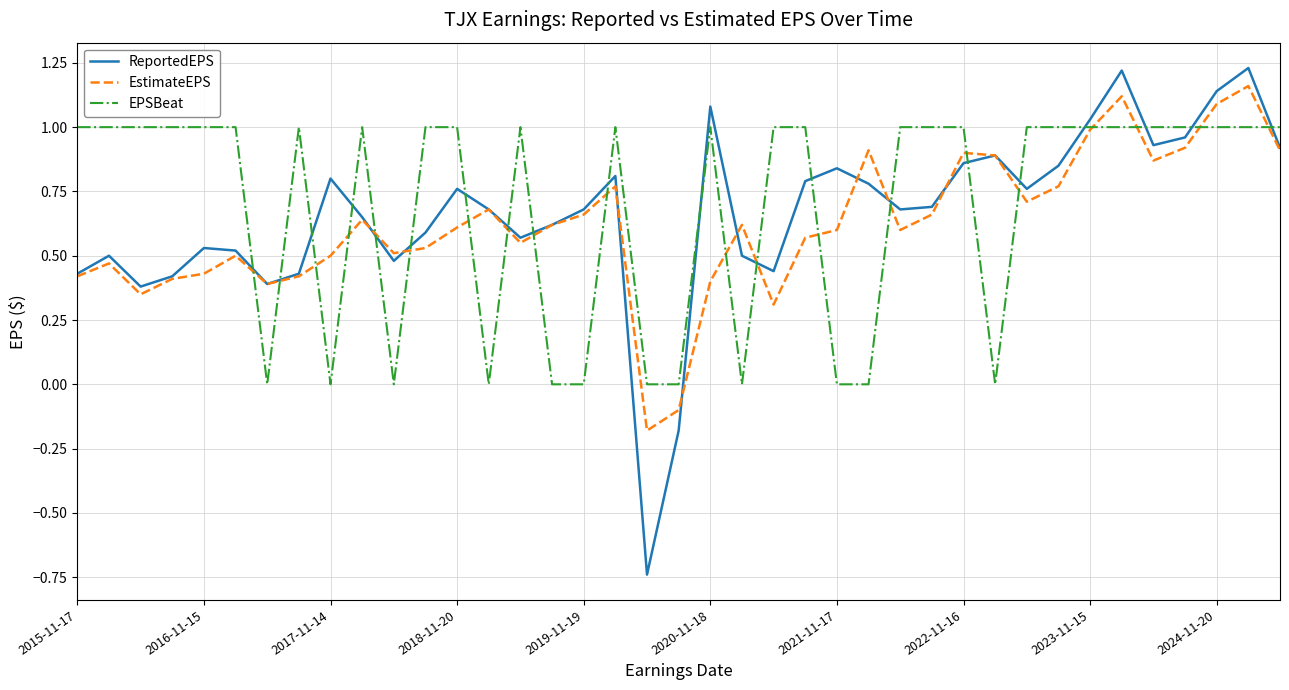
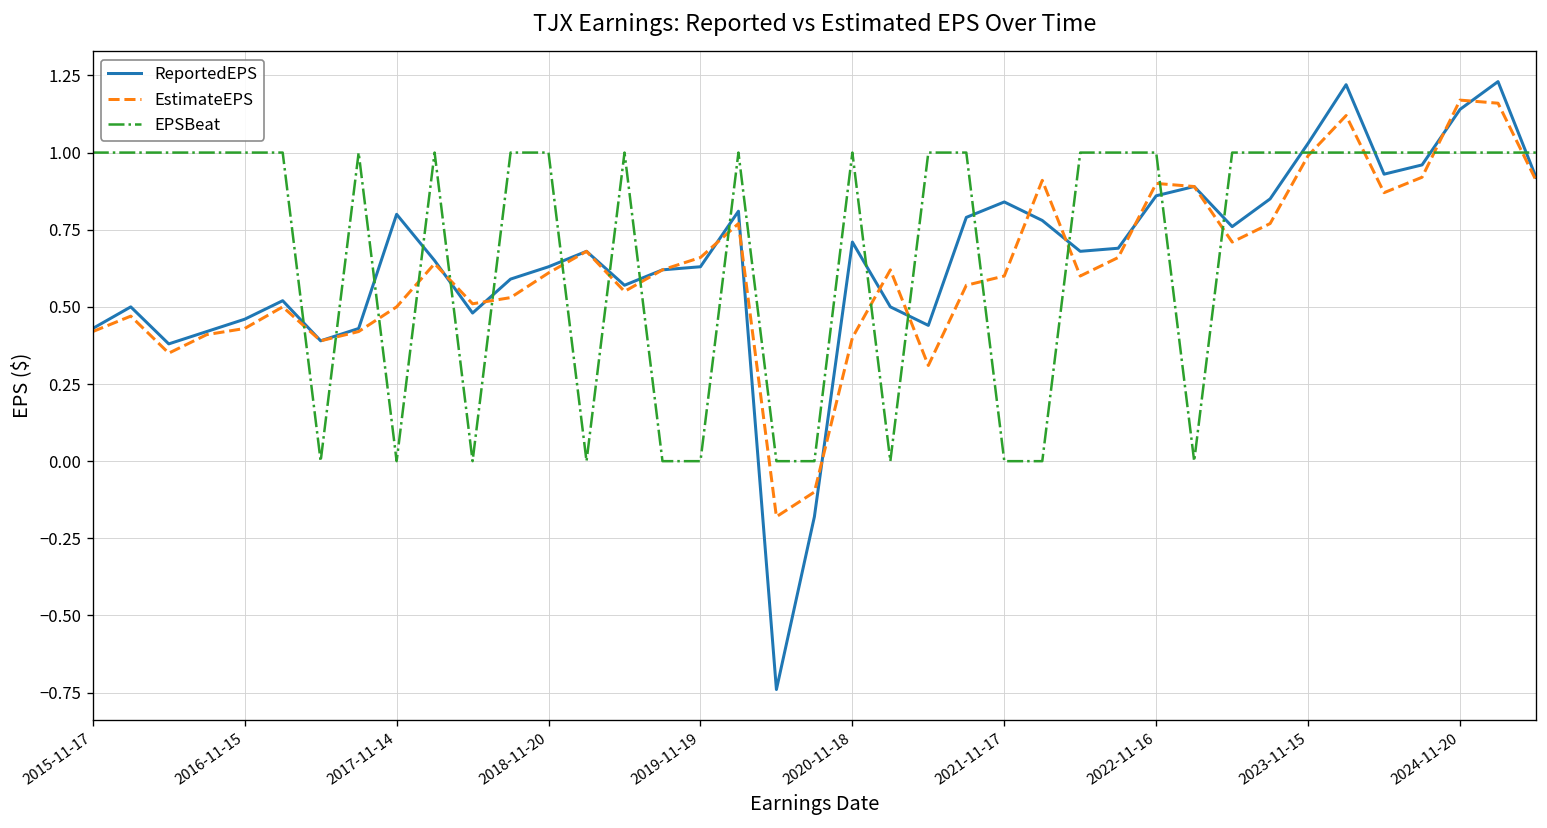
ReportedEPS, 2016-11-15: 0.53 -> 0.46
ReportedEPS, 2018-11-20: 0.76 -> 0.63
ReportedEPS, 2019-11-19: 0.68 -> 0.63
ReportedEPS, 2020-11-18: 1.08 -> 0.71
EstimateEPS, 2024-11-20: 1.09 -> 1.17
